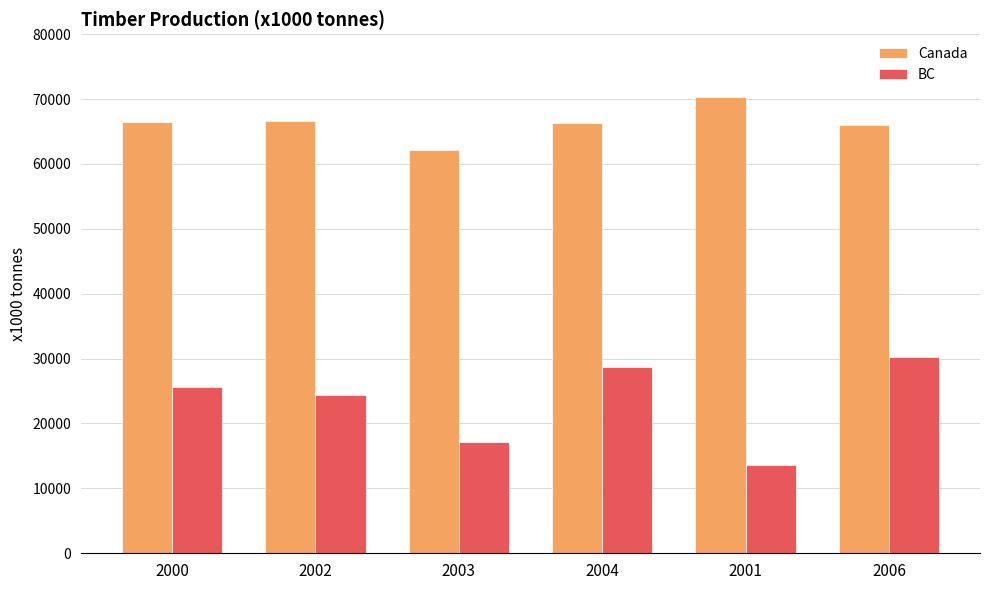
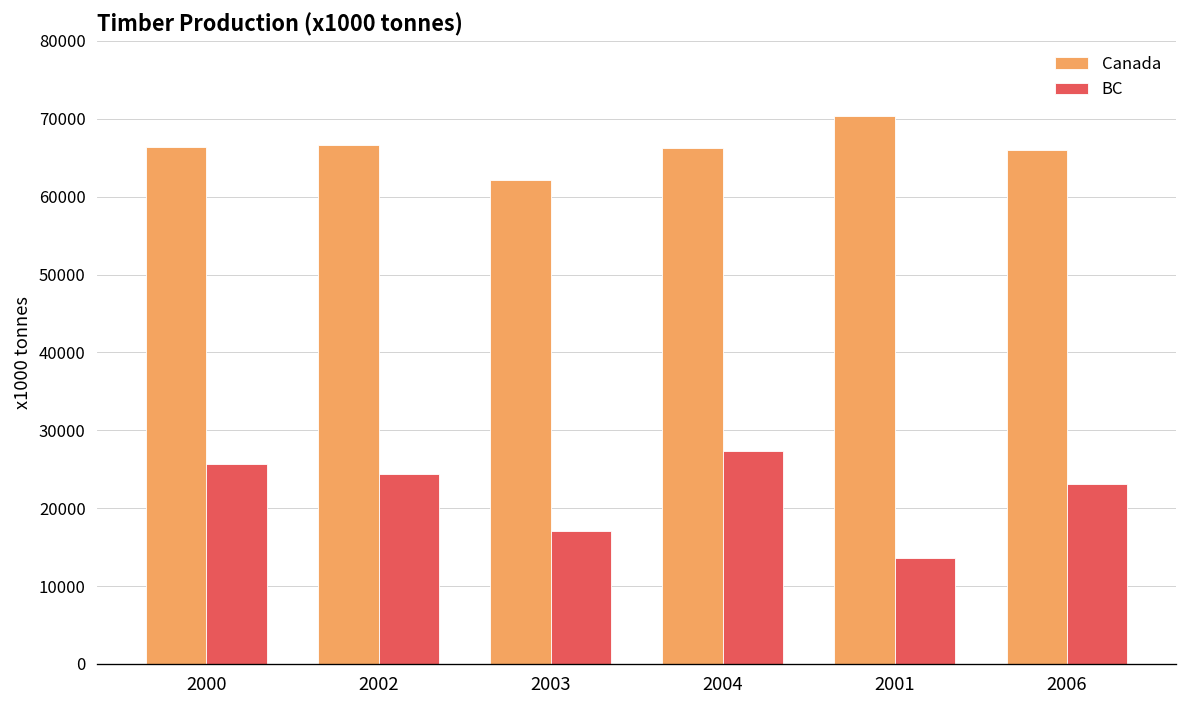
BC, 2004: 29000 -> 27000
BC, 2006: 30000 -> 23000
